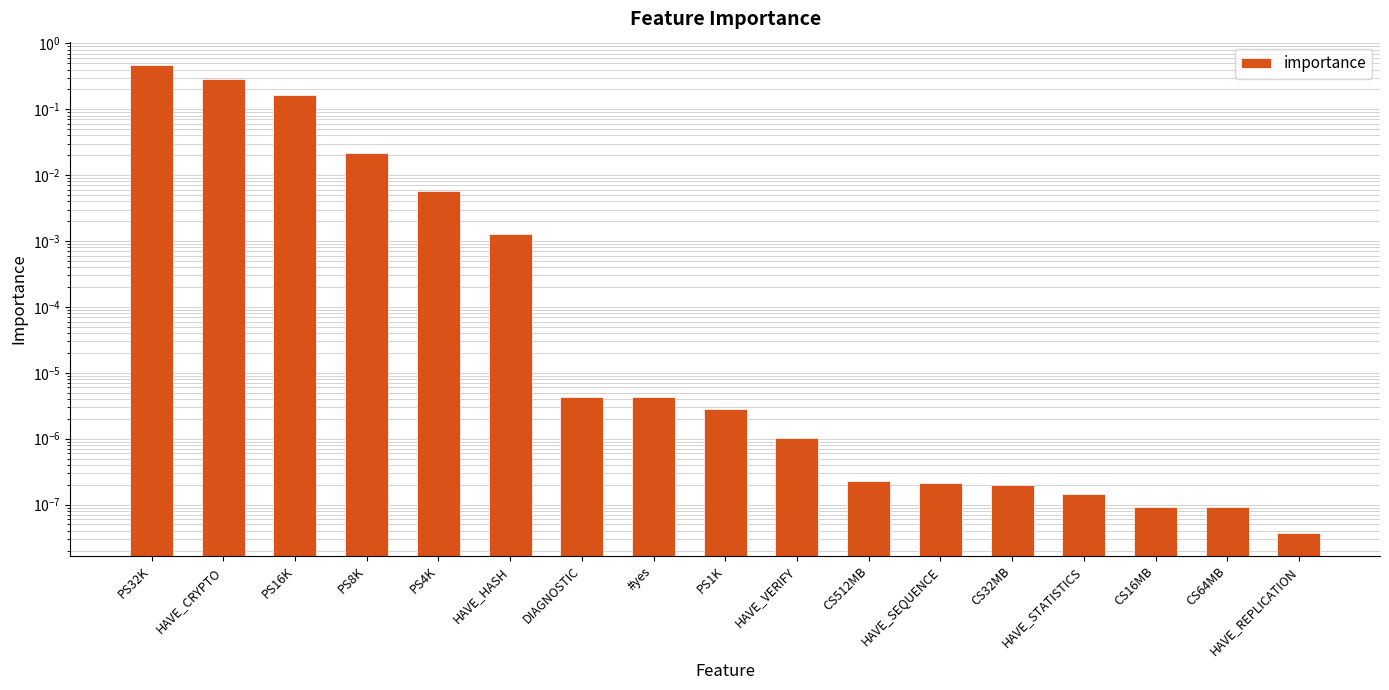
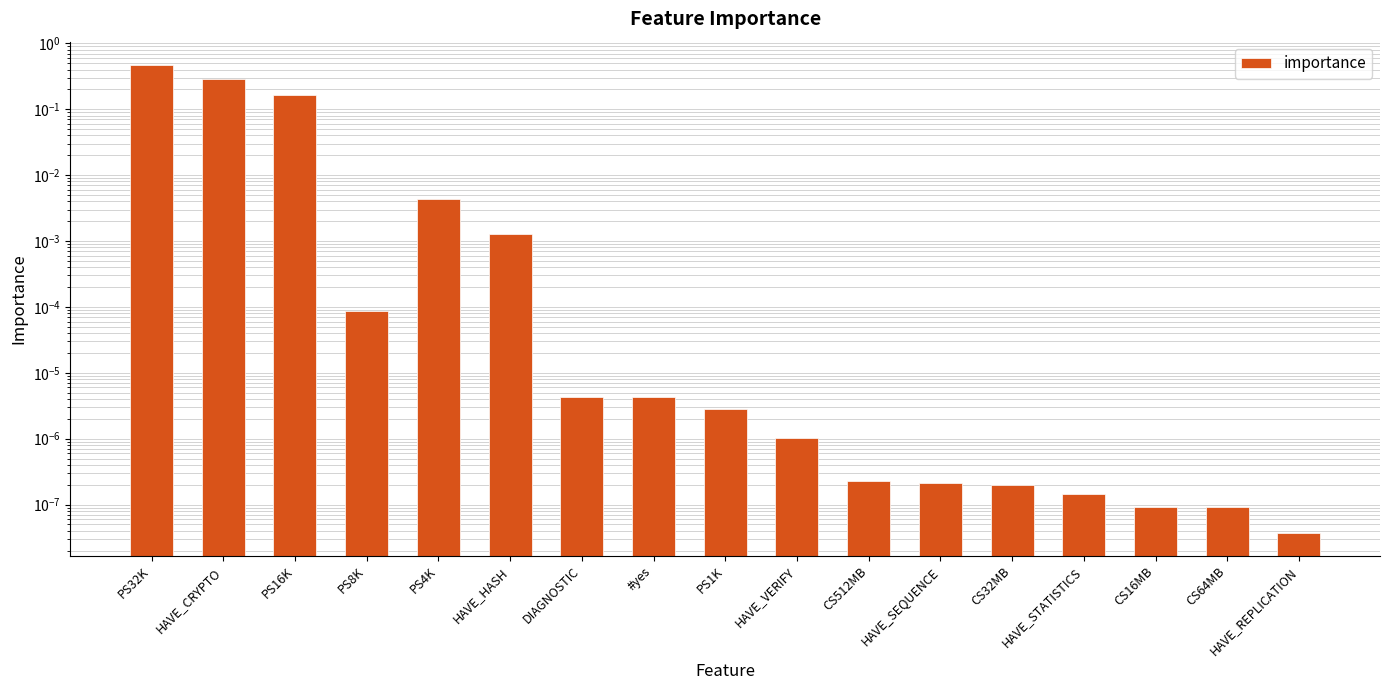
PS8K: 0.022 -> 0.00009
PS4K: 0.006 -> 0.004
